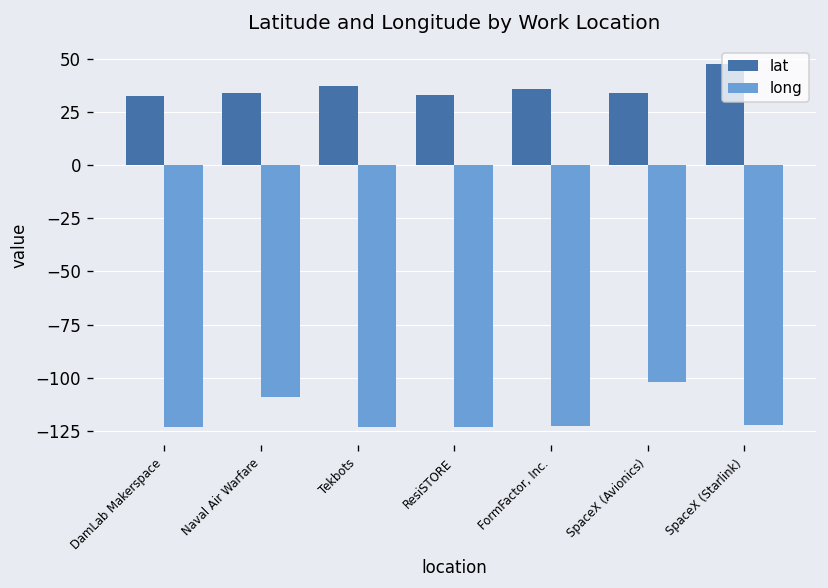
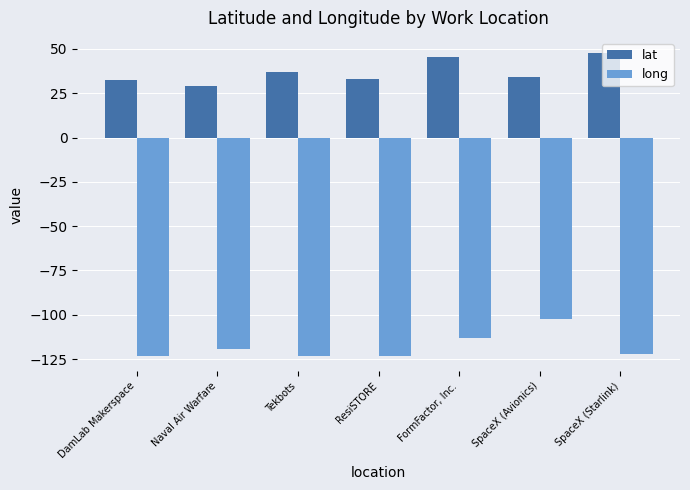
lat, Naval Air Warfare: 34 -> 29
long, Naval Air Warfare: -109 -> -119
lat, FormFactor, Inc.: 36 -> 45
long, FormFactor, Inc.: -123 -> -113
